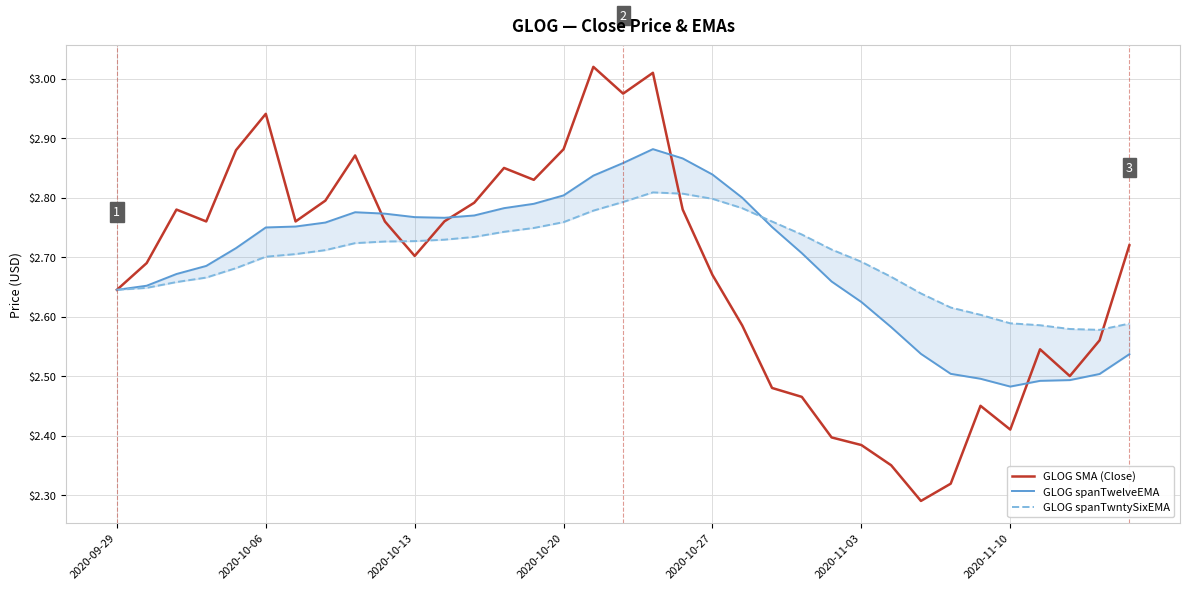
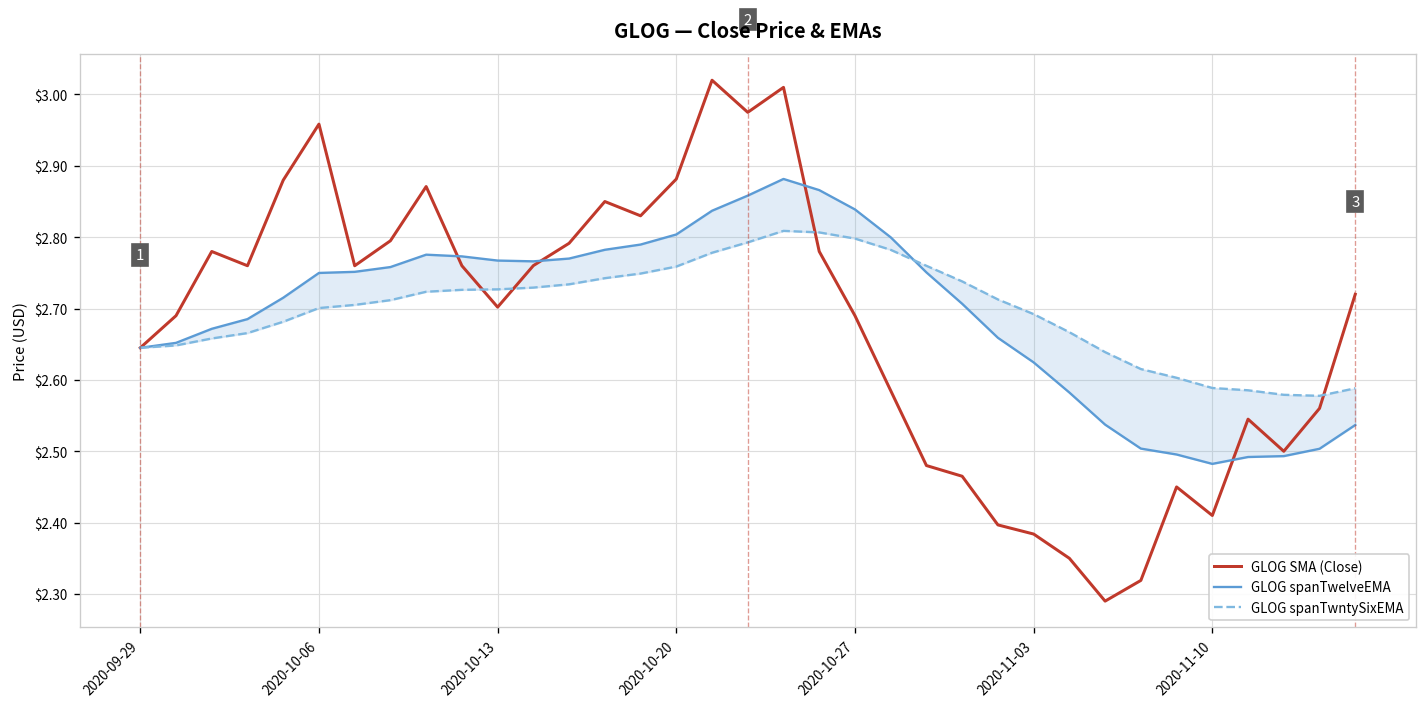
GLOG SMA (Close), 2020-10-06: $2.94 -> $2.96
GLOG SMA (Close), 2020-10-27: $2.67 -> $2.69
